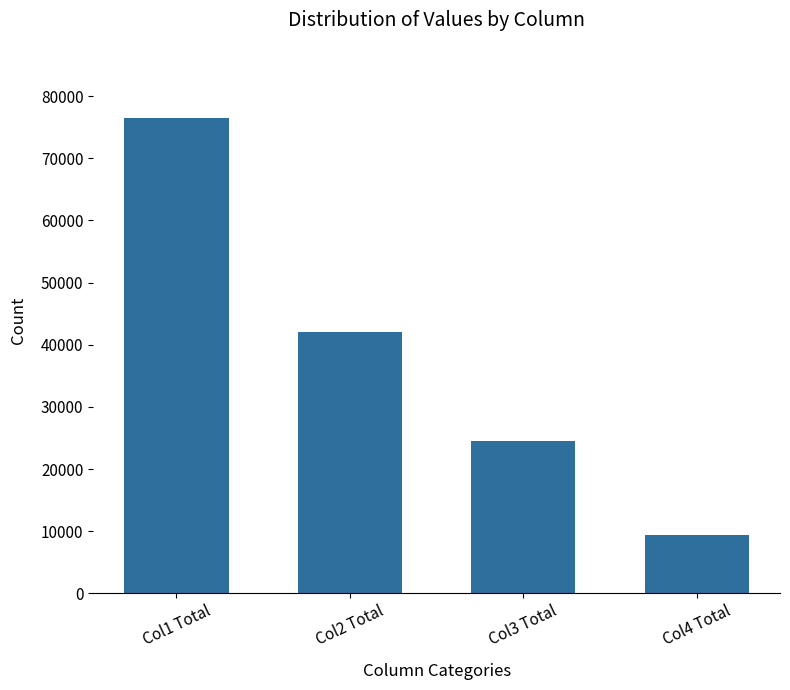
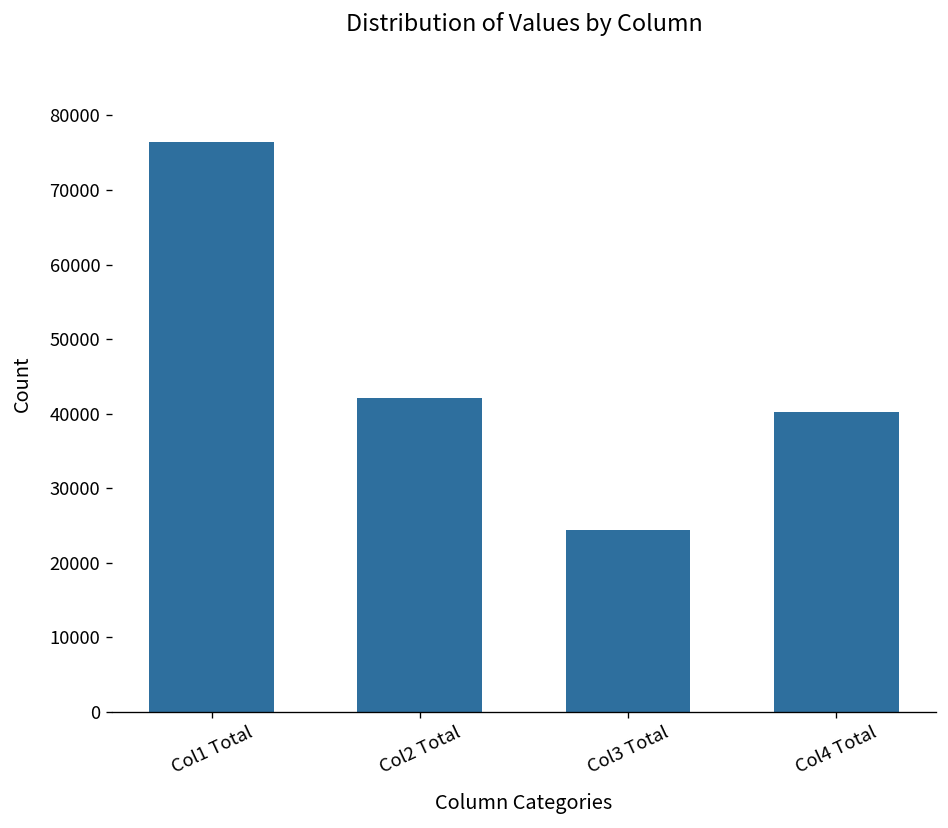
Col4 Total: 9000 -> 40000
